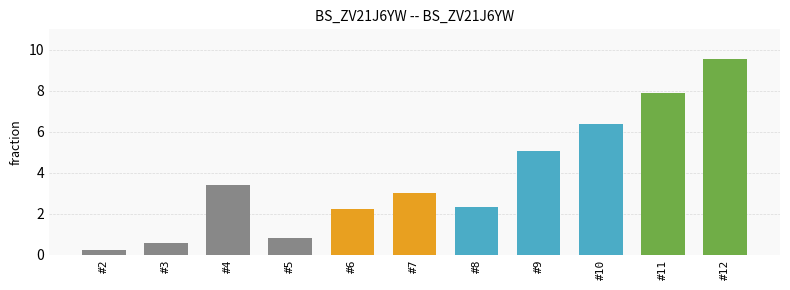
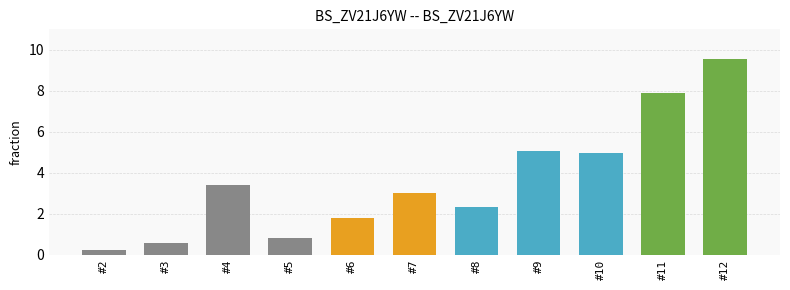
#6: 2.3 -> 1.8
#10: 6.4 -> 5.0
